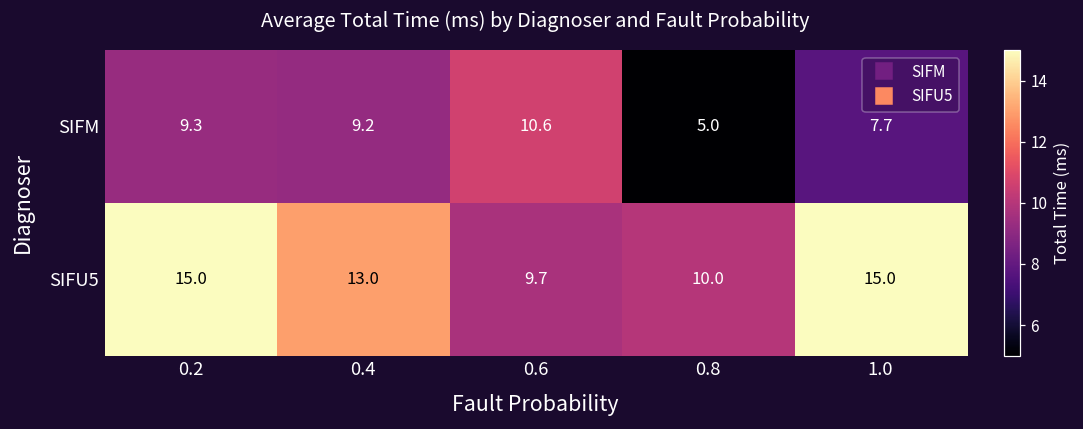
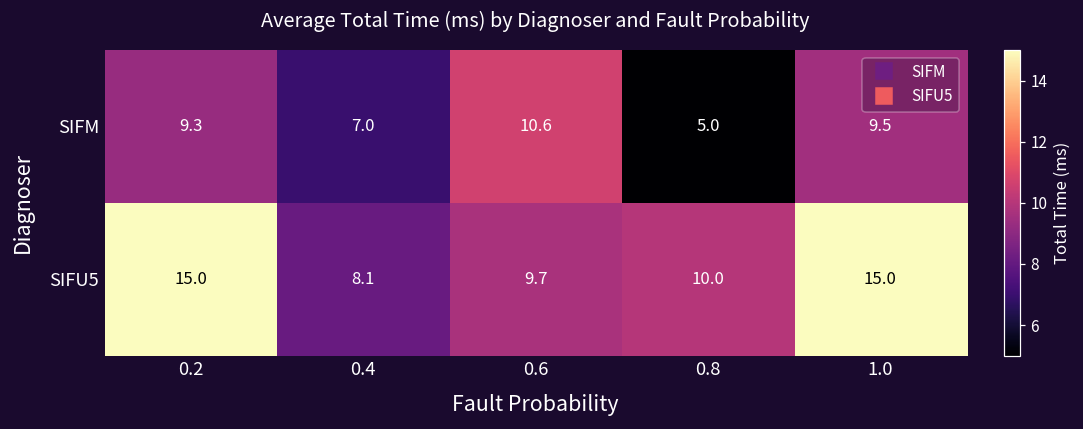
SIFM, 0.4: 9.2 -> 7.0
SIFM, 1.0: 7.7 -> 9.5
SIFU5, 0.4: 13.0 -> 8.1
